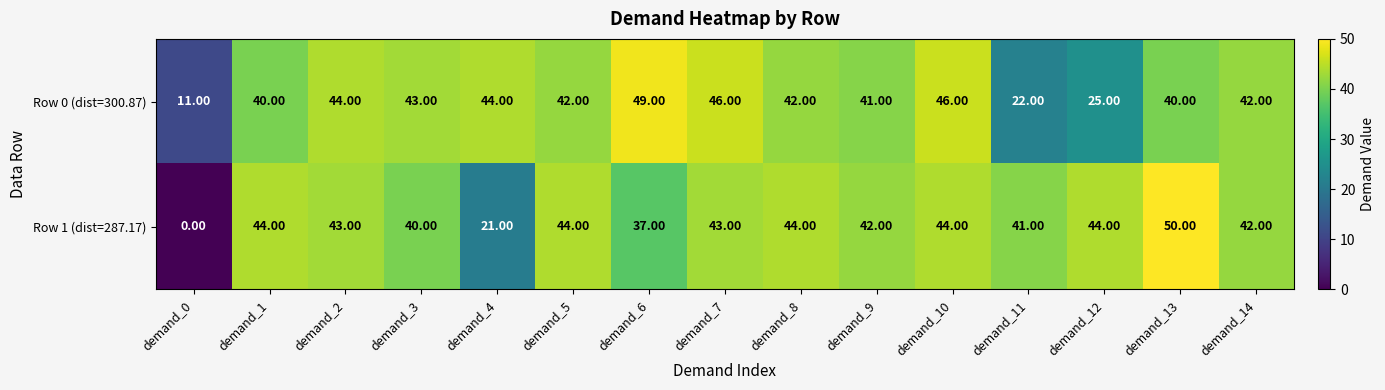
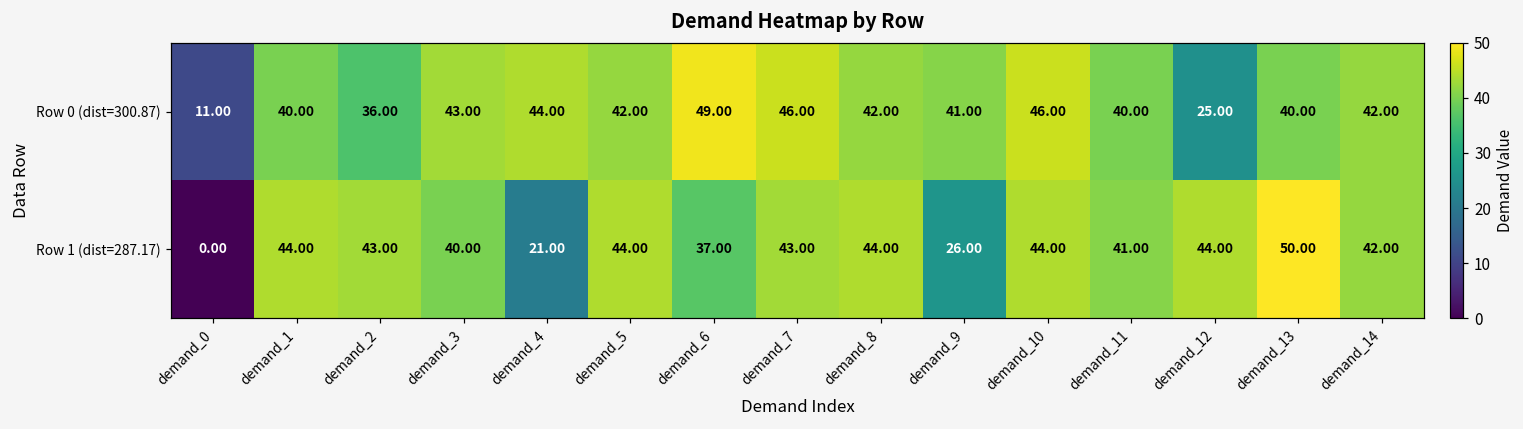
Row 0 (dist=300.87), demand_2: 44.00 -> 36.00
Row 0 (dist=300.87), demand_11: 22.00 -> 40.00
Row 1 (dist=287.17), demand_9: 42.00 -> 26.00
